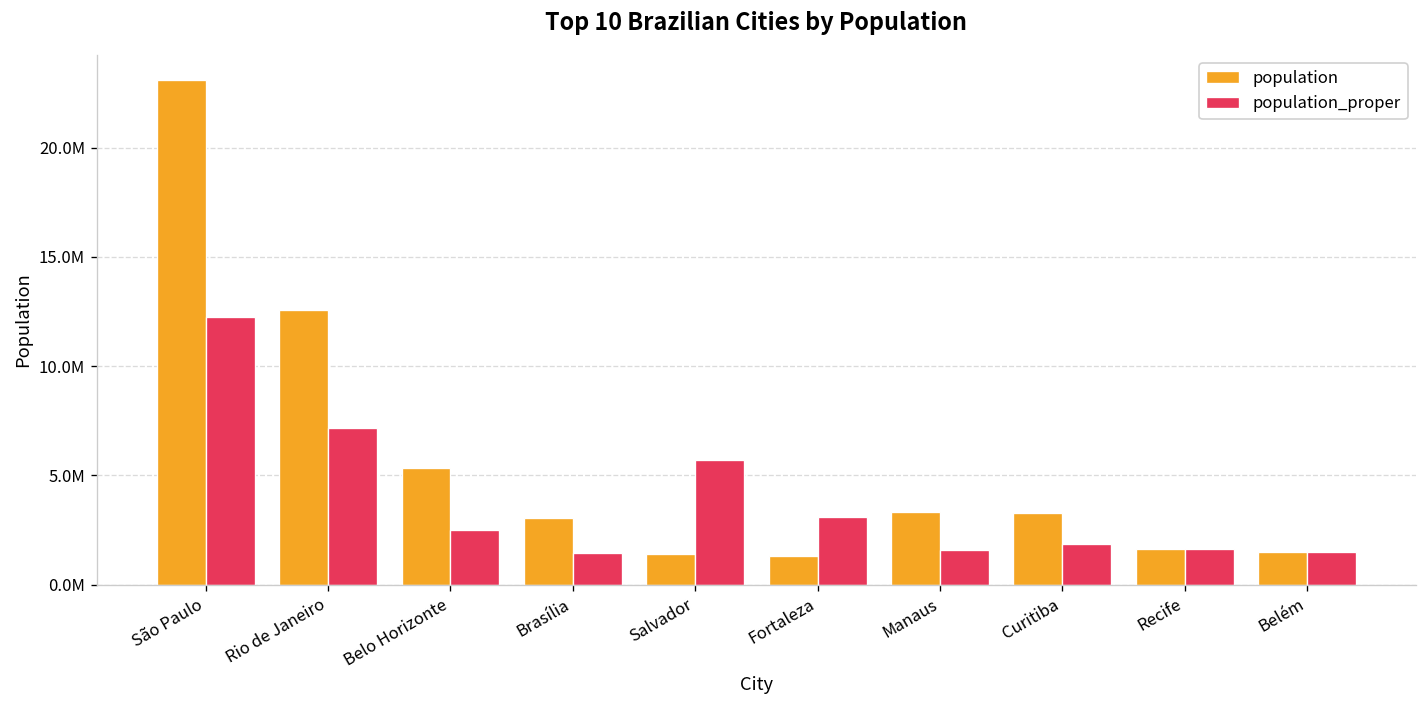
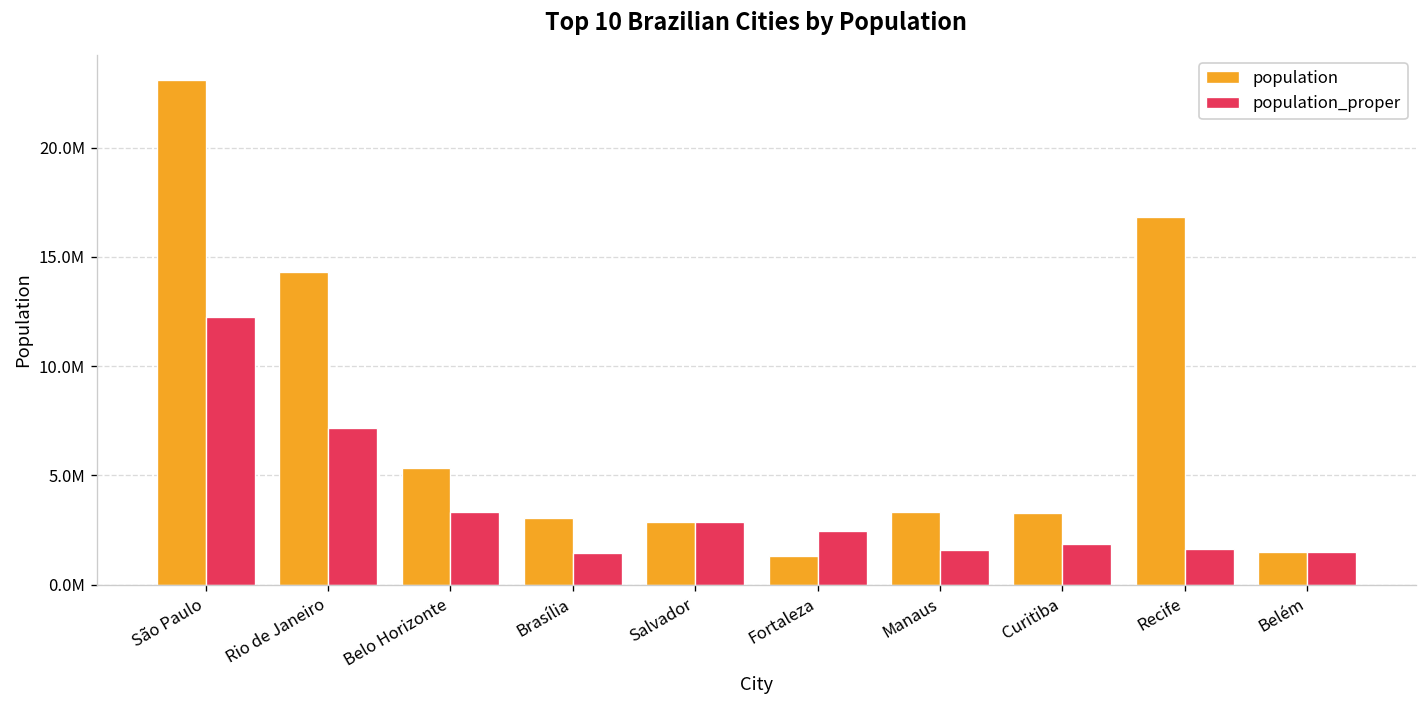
population, Rio de Janeiro: 12600000 -> 14300000
population_proper, Belo Horizonte: 2500000 -> 3300000
population, Salvador: 1400000 -> 2900000
population_proper, Salvador: 5700000 -> 2900000
population_proper, Fortaleza: 3100000 -> 2500000
population, Recife: 1700000 -> 16800000
